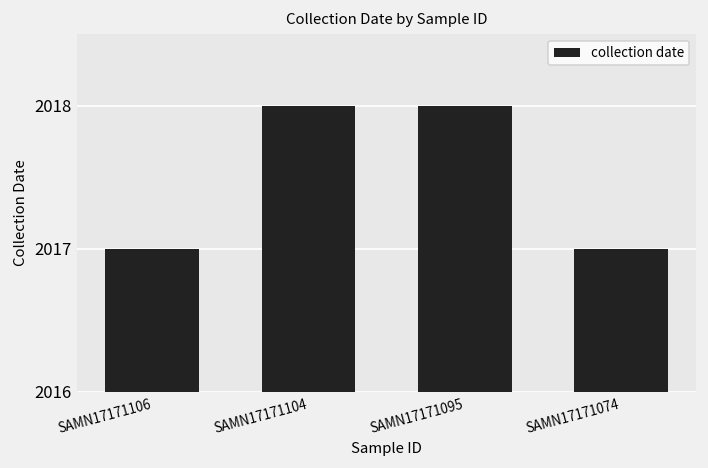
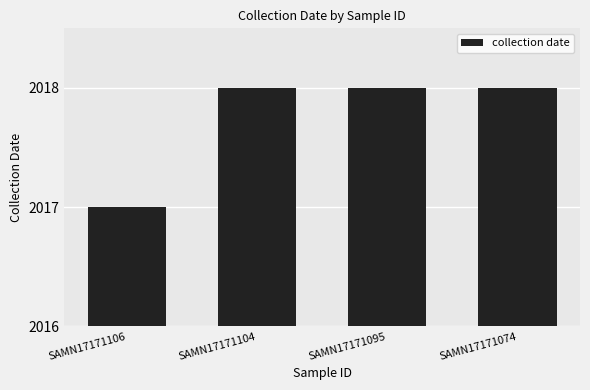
SAMN17171074: 2017 -> 2018
